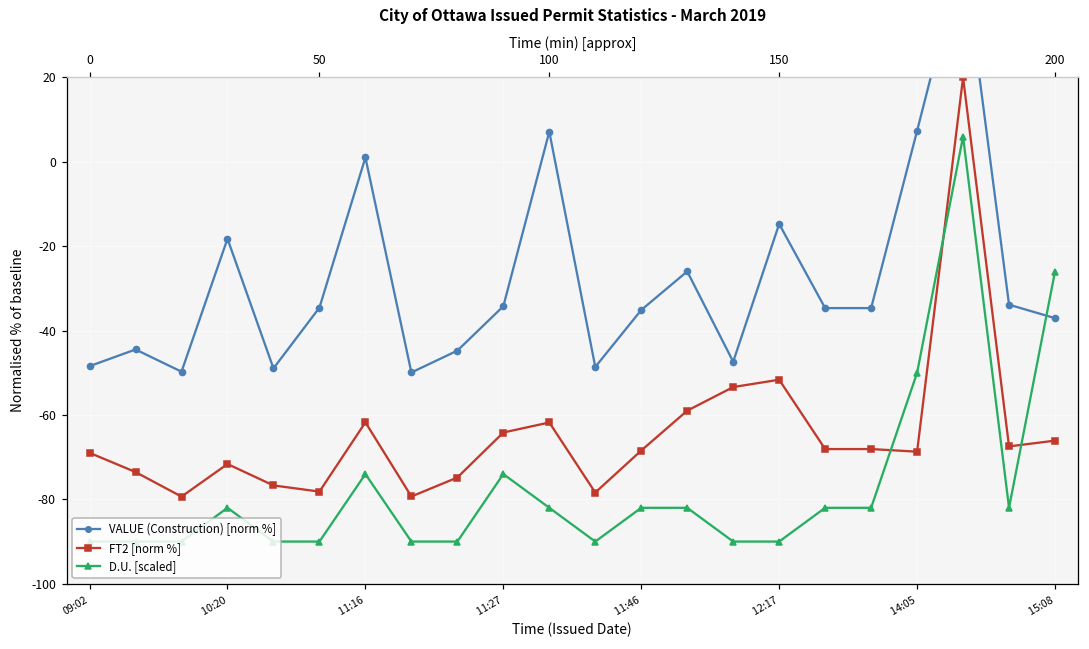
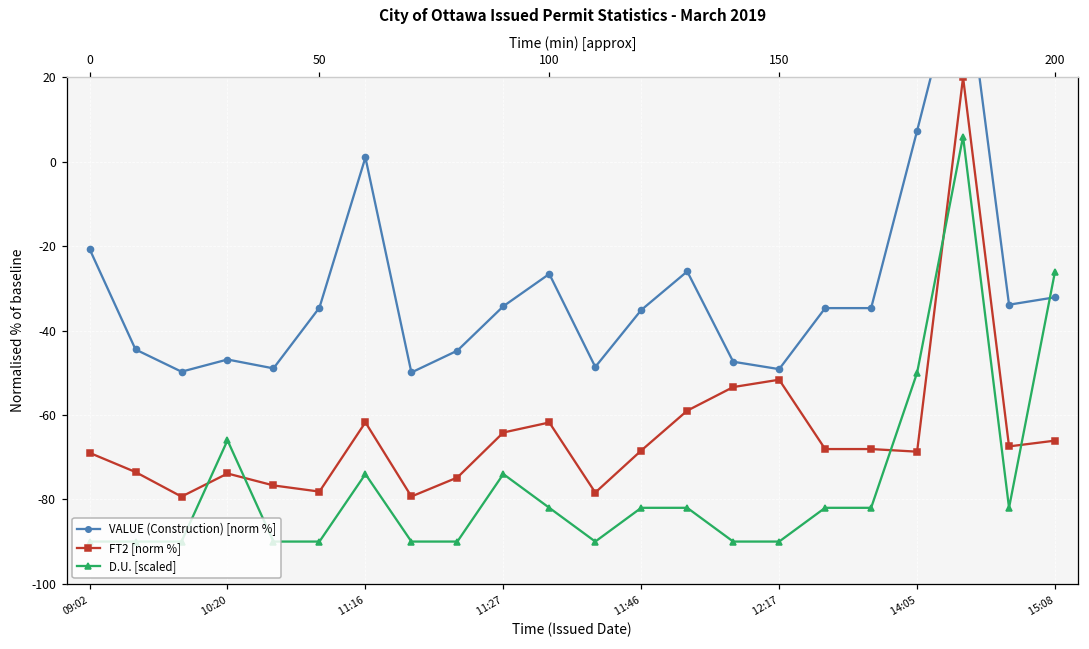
VALUE (Construction) [norm %], 09:02: -48 -> -21
VALUE (Construction) [norm %], 10:20: -18 -> -47
FT2 [norm %], 10:20: -72 -> -74
D.U. [scaled], 10:20: -82 -> -66
VALUE (Construction) [norm %], 100: 7 -> -27
VALUE (Construction) [norm %], 12:17: -15 -> -49
VALUE (Construction) [norm %], 15:08: -37 -> -32
